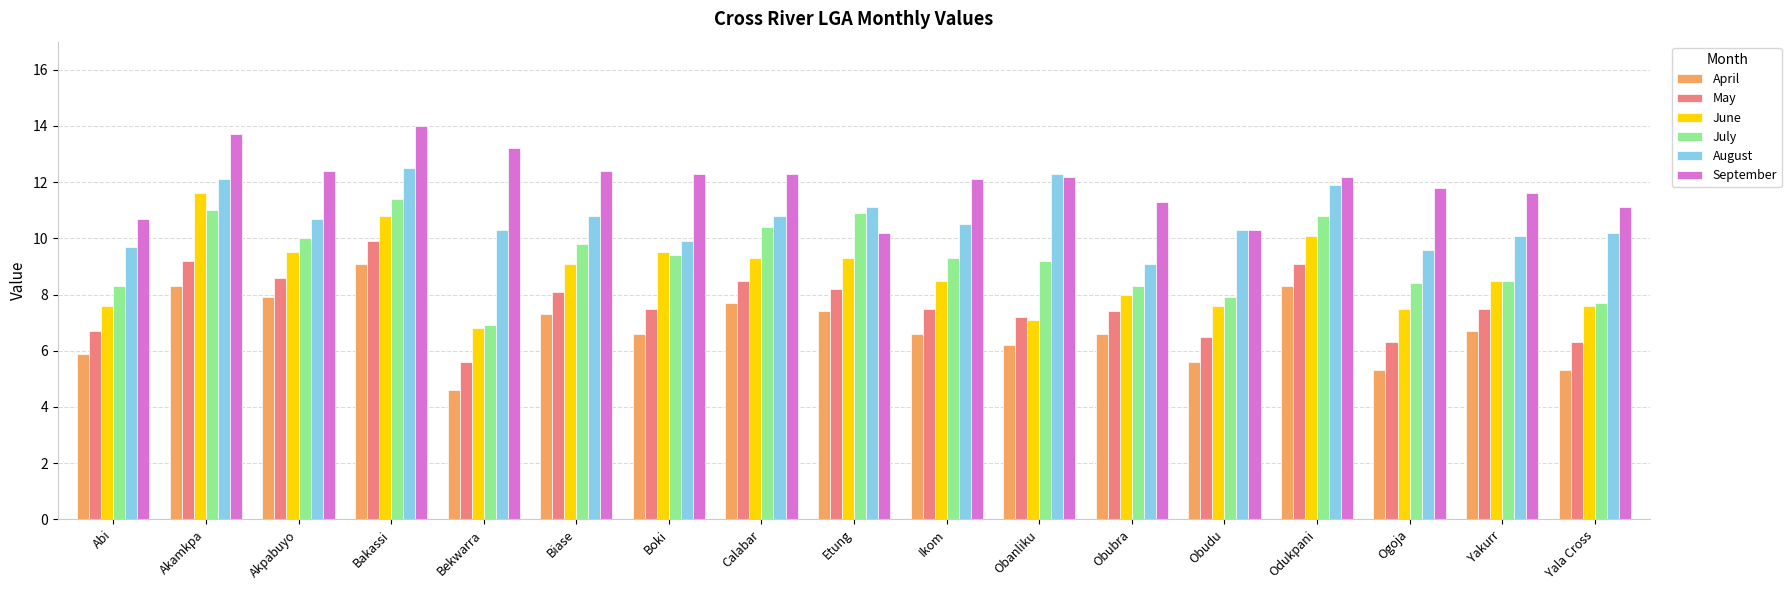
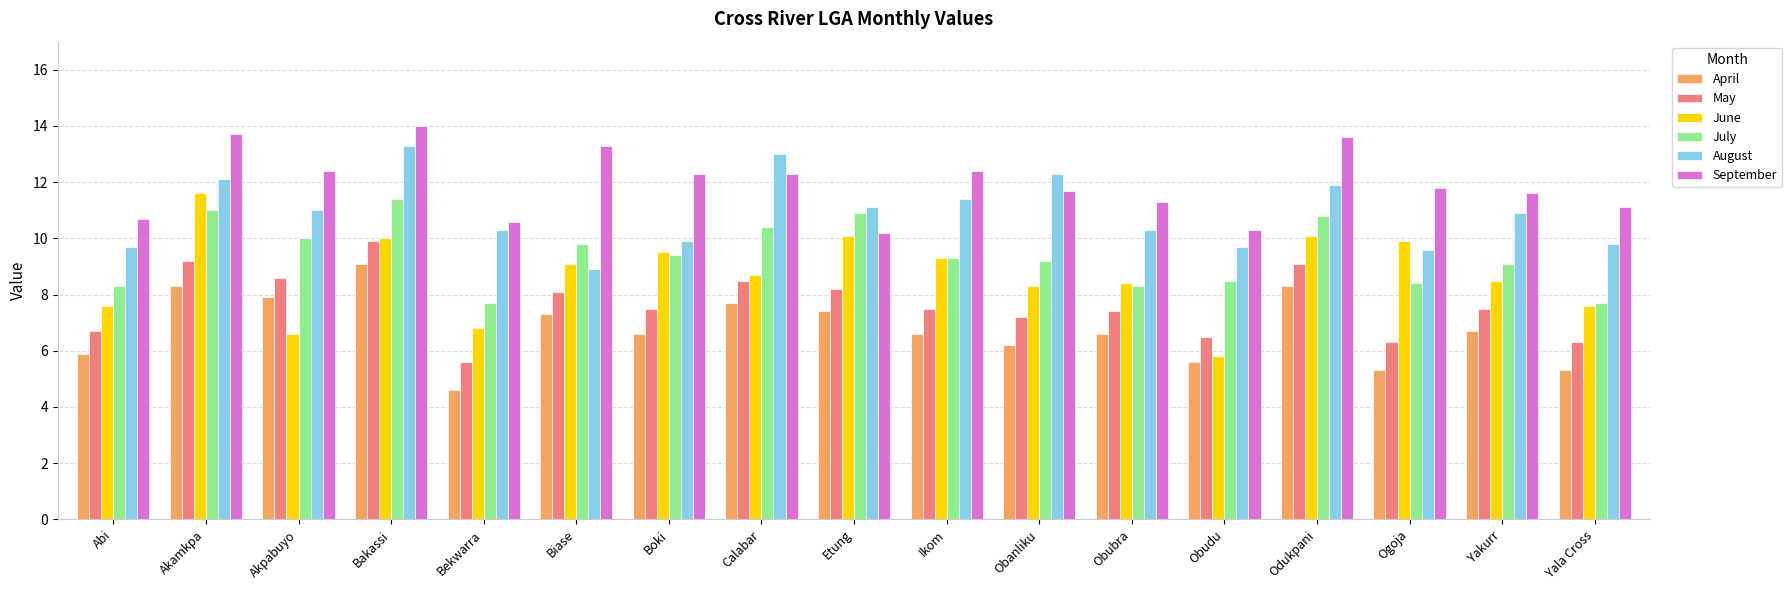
June, Akpabuyo: 9.5 -> 6.6
August, Akpabuyo: 10.7 -> 11.0
June, Bakassi: 10.8 -> 10.0
August, Bakassi: 12.5 -> 13.3
July, Bekwarra: 6.9 -> 7.7
September, Bekwarra: 13.2 -> 10.6
August, Biase: 10.8 -> 8.9
September, Biase: 12.4 -> 13.3
June, Calabar: 9.3 -> 8.7
August, Calabar: 10.8 -> 13.0
June, Etung: 9.3 -> 10.1
June, Ikom: 8.5 -> 9.3
August, Ikom: 10.5 -> 11.4
September, Ikom: 12.1 -> 12.4
June, Obanliku: 7.1 -> 8.3
September, Obanliku: 12.2 -> 11.7
June, Obubra: 8.0 -> 8.4
August, Obubra: 9.1 -> 10.3
June, Obudu: 7.6 -> 5.8
July, Obudu: 7.9 -> 8.5
August, Obudu: 10.3 -> 9.7
September, Odukpani: 12.2 -> 13.6
June, Ogoja: 7.5 -> 9.9
July, Yakurr: 8.5 -> 9.1
August, Yakurr: 10.1 -> 10.9
August, Yala Cross: 10.2 -> 9.8
